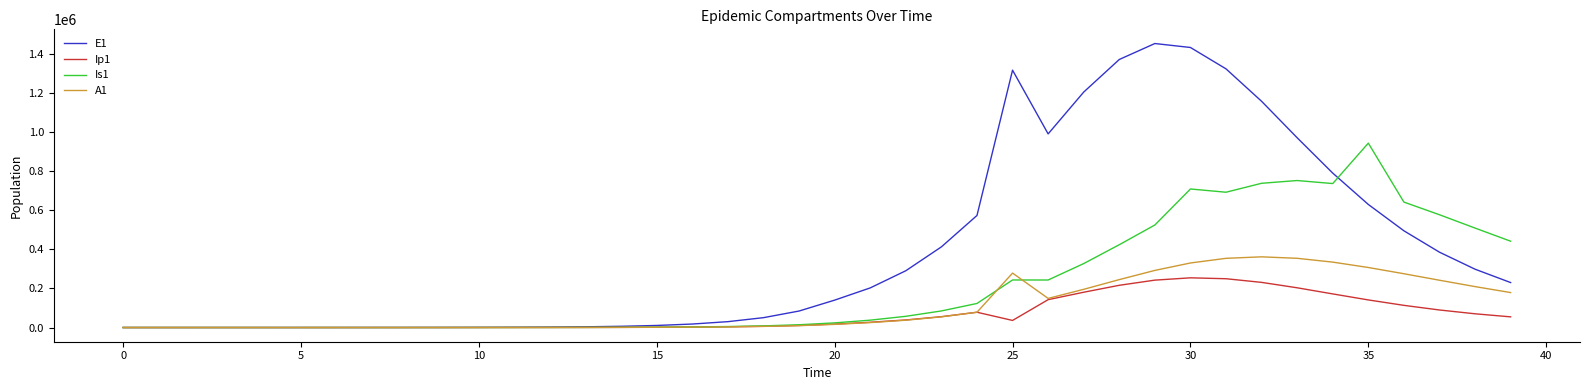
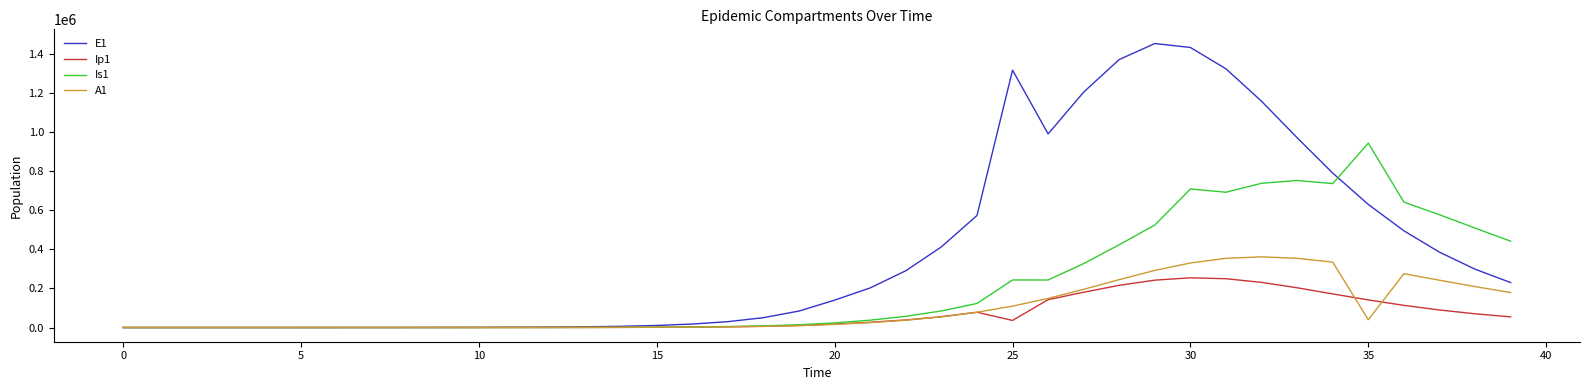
A1, 25: 280000 -> 110000
A1, 35: 310000 -> 40000
